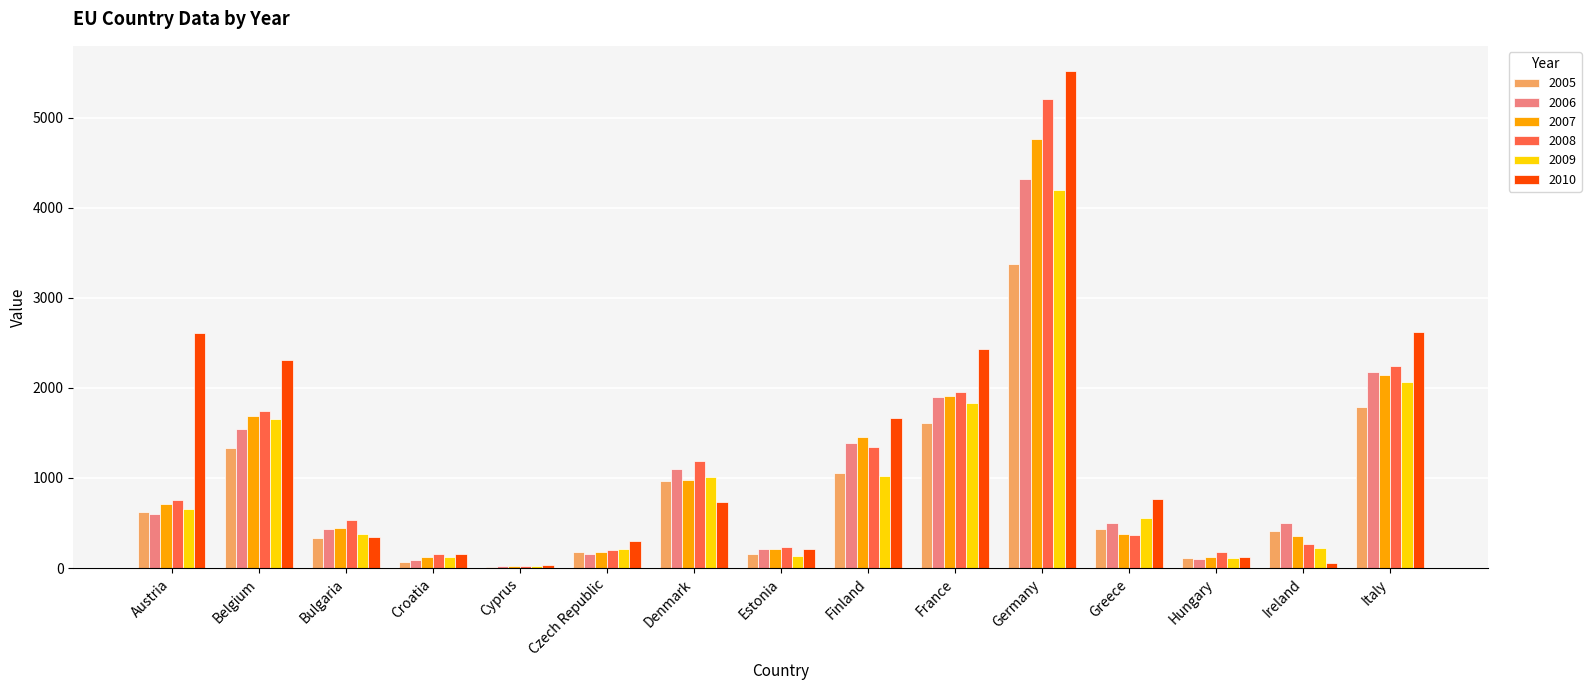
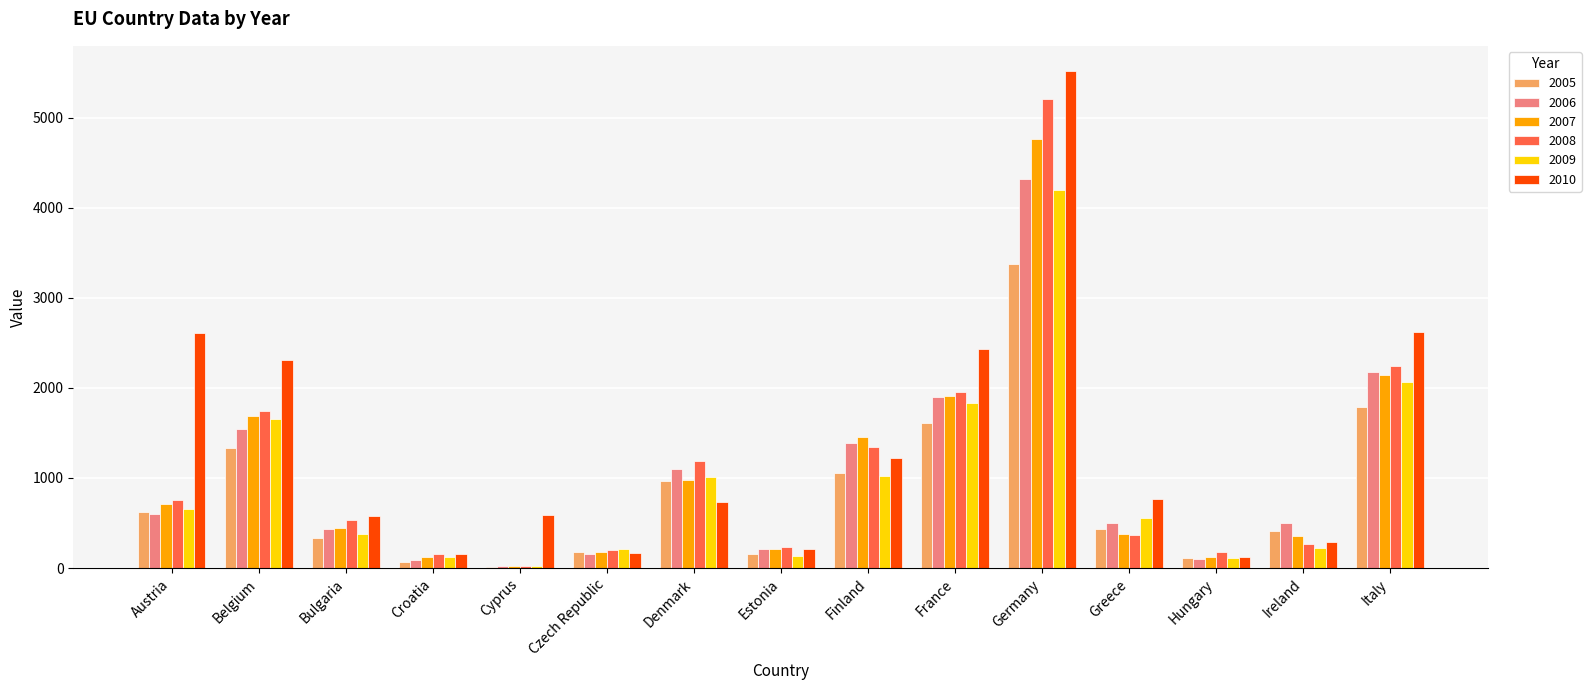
2010, Bulgaria: 300 -> 600
2010, Cyprus: 0 -> 600
2010, Czech Republic: 300 -> 200
2010, Finland: 1700 -> 1200
2010, Ireland: 100 -> 300
